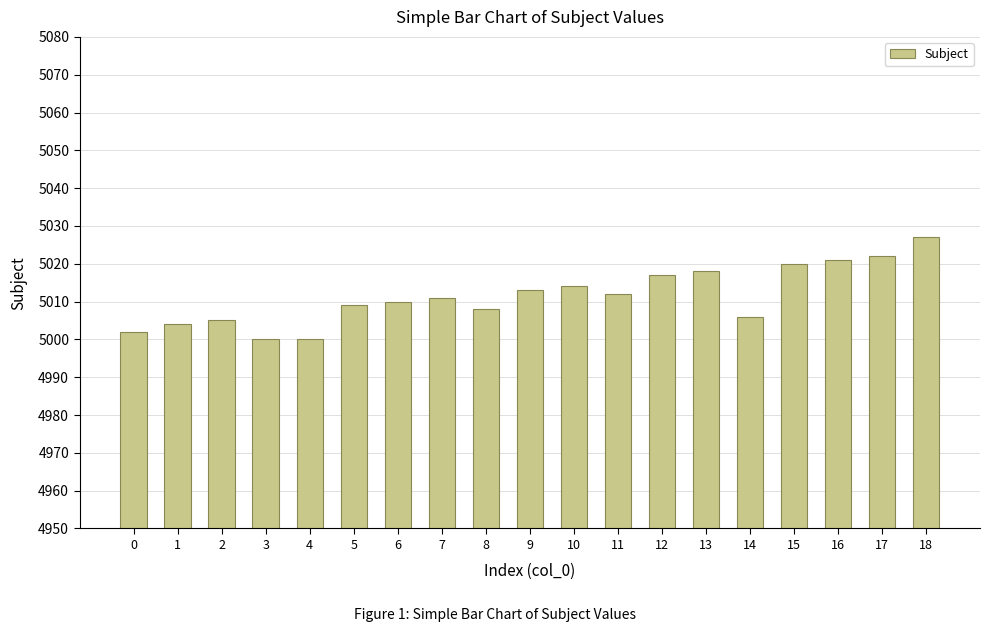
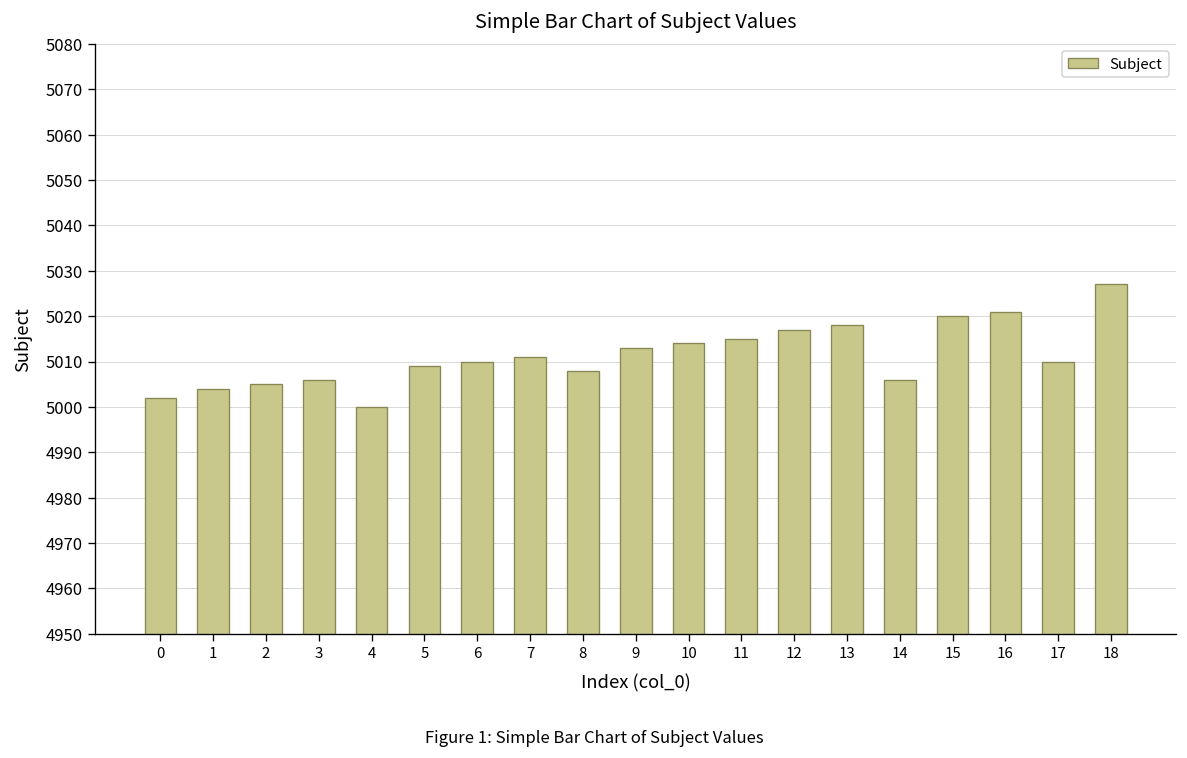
3: 5000 -> 5006
11: 5012 -> 5015
17: 5022 -> 5010
